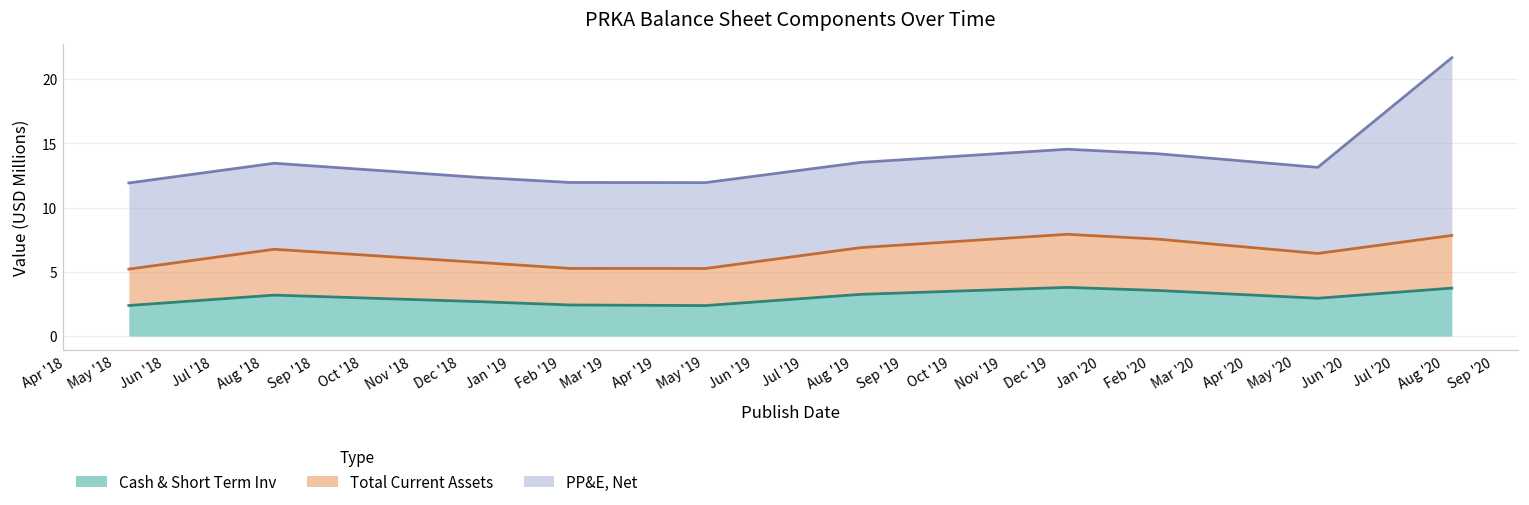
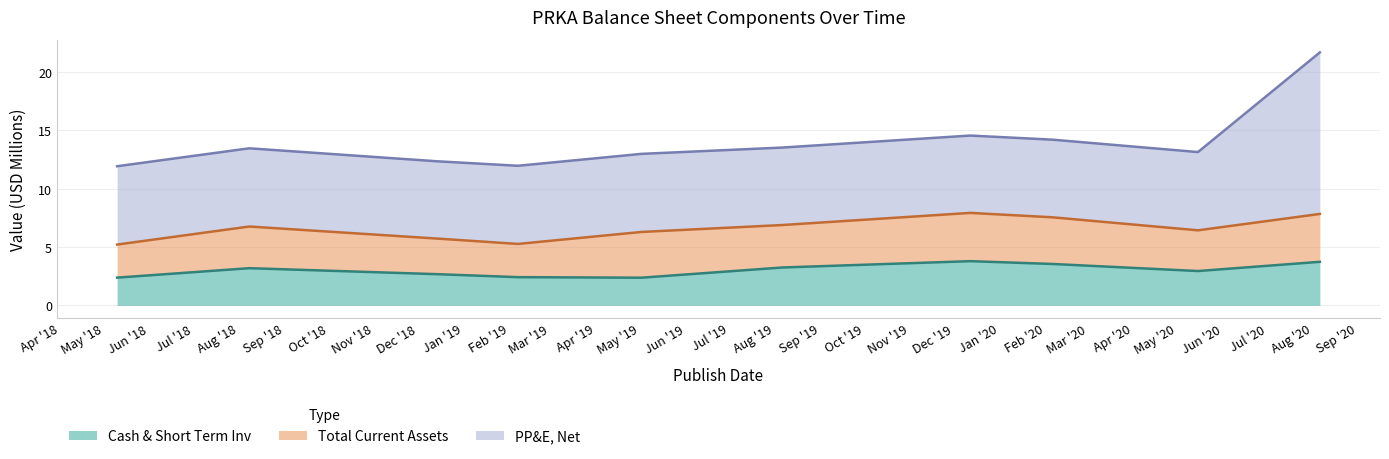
Total Current Assets, May '19: 2.9 -> 3.9
